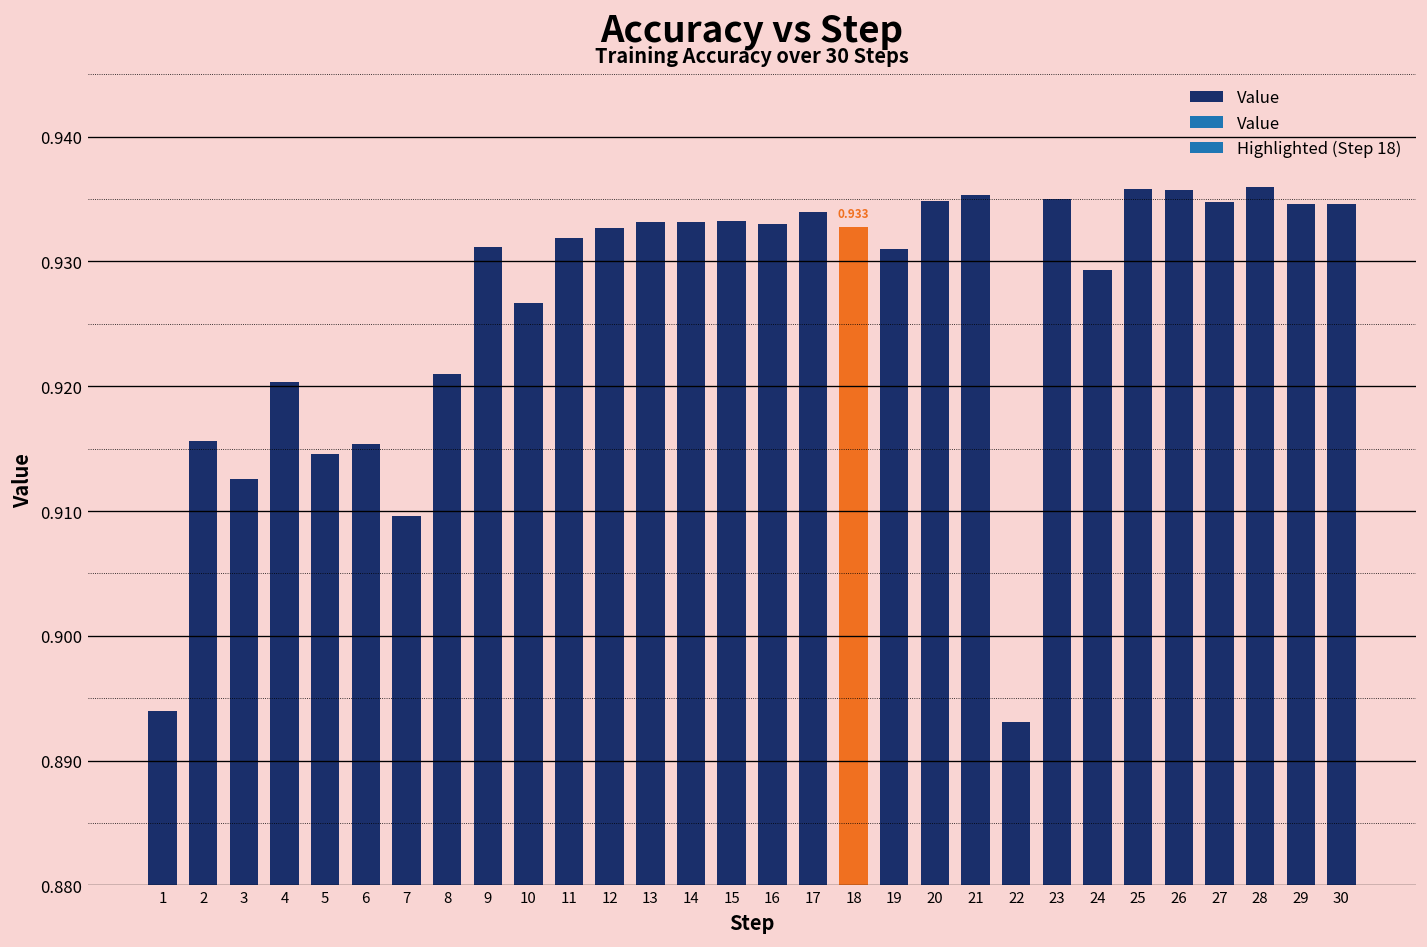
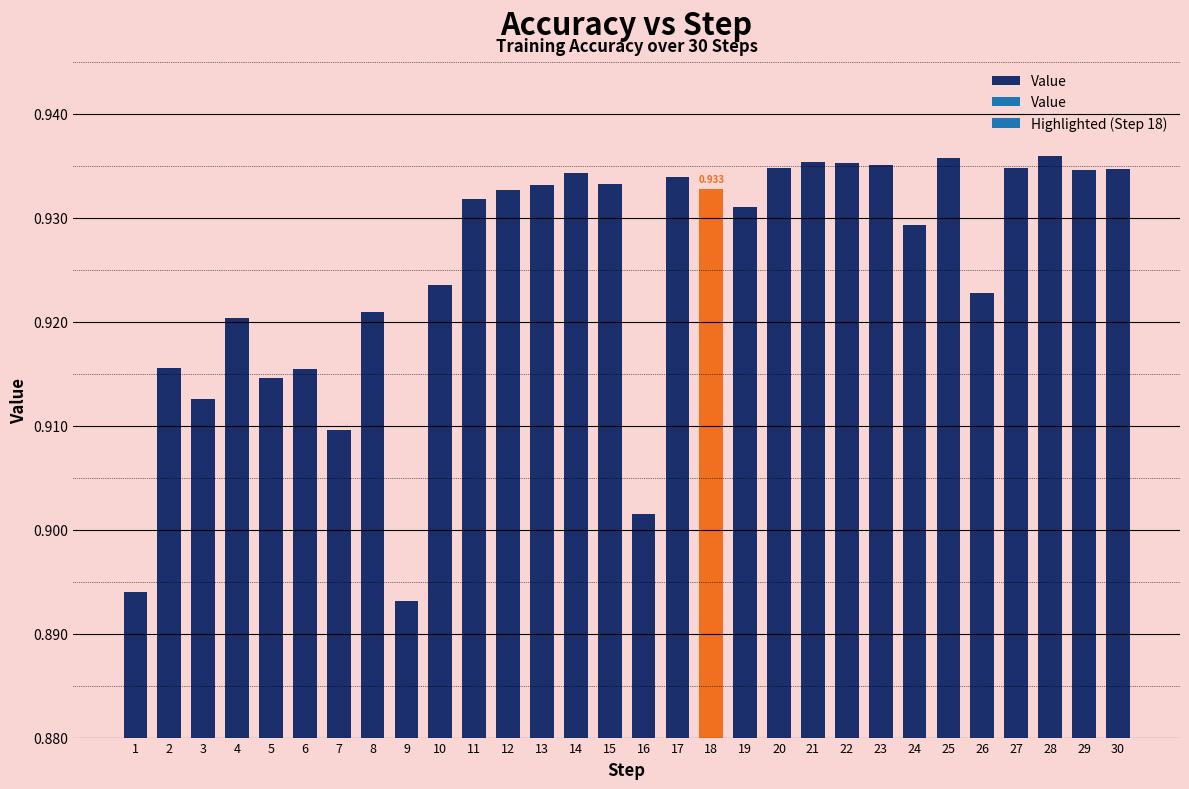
9: 0.9312 -> 0.8932
10: 0.9267 -> 0.9236
14: 0.9331 -> 0.9343
16: 0.9330 -> 0.9015
22: 0.8931 -> 0.9352
26: 0.9357 -> 0.9228
